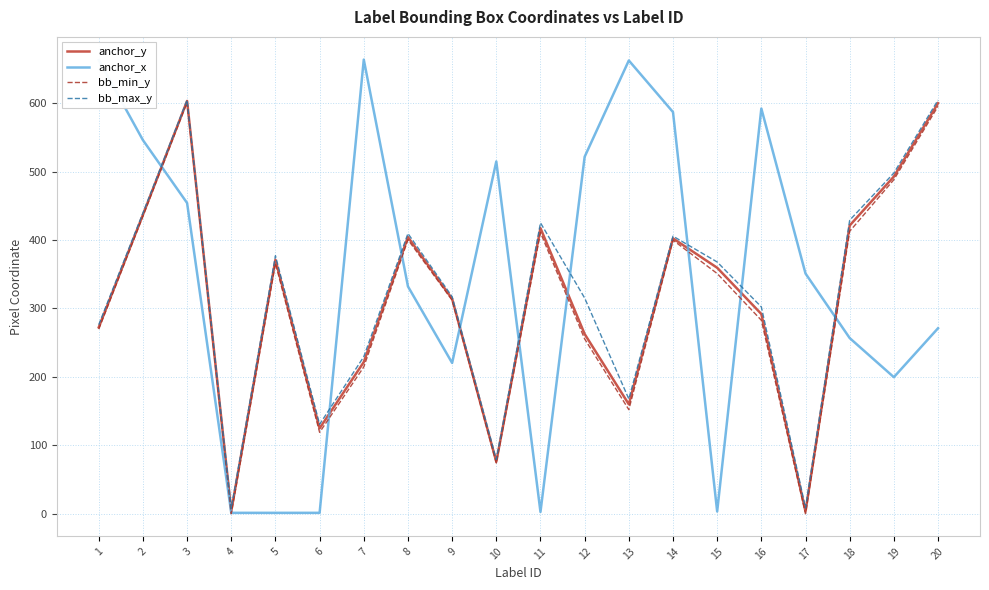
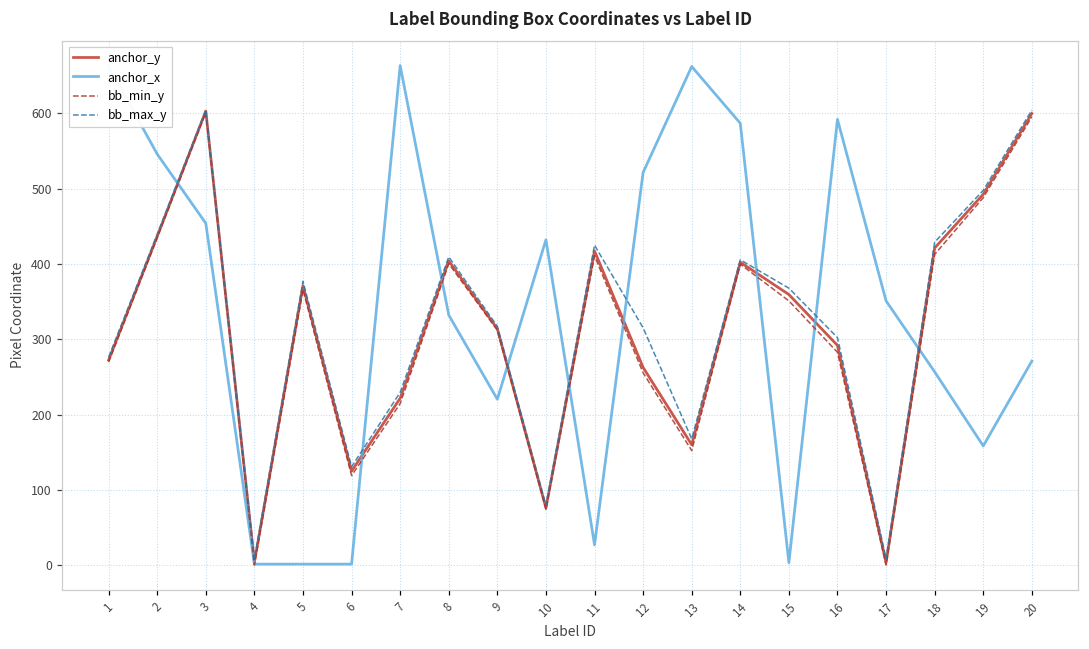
anchor_x, 10: 510 -> 430
anchor_x, 11: 0 -> 30
anchor_x, 19: 200 -> 160
